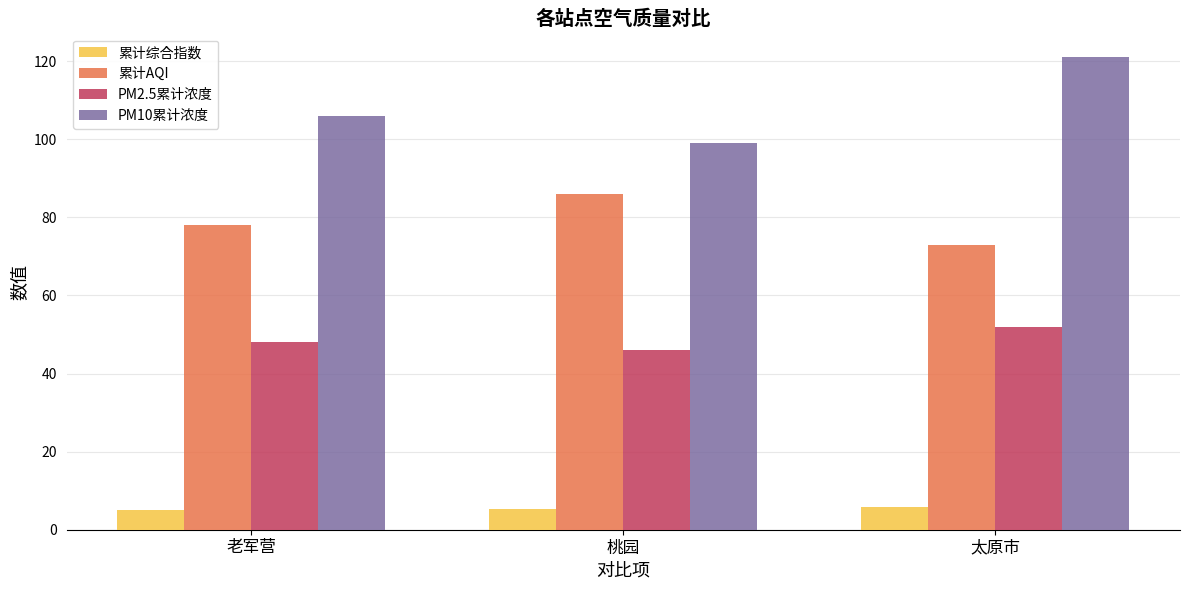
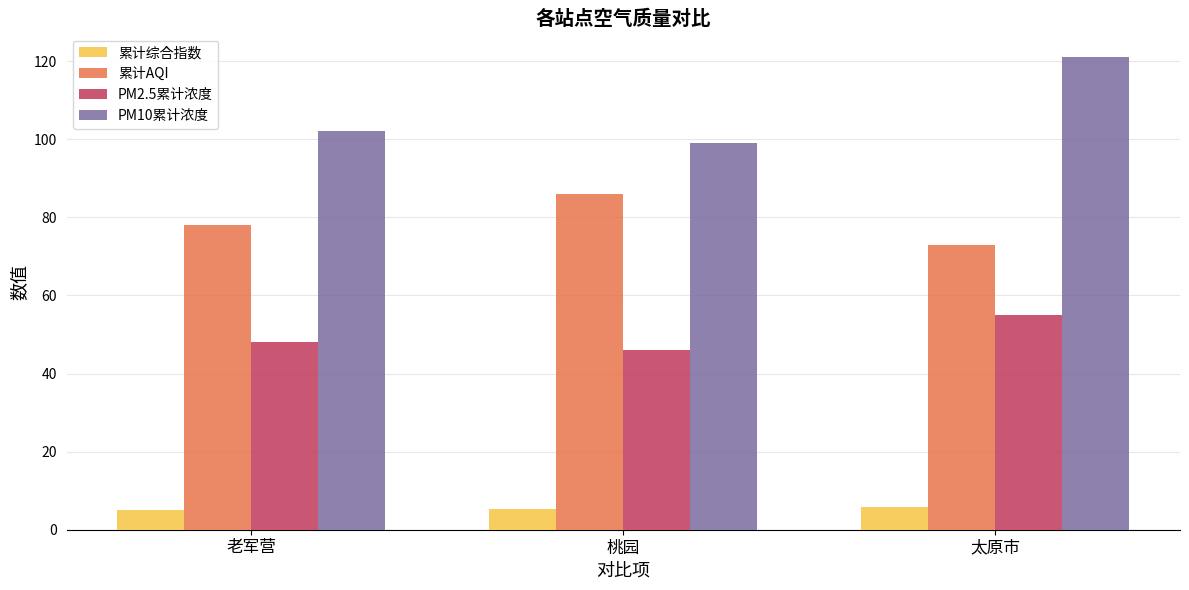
PM10累计浓度, 老军营: 106 -> 102
PM2.5累计浓度, 太原市: 52 -> 55
